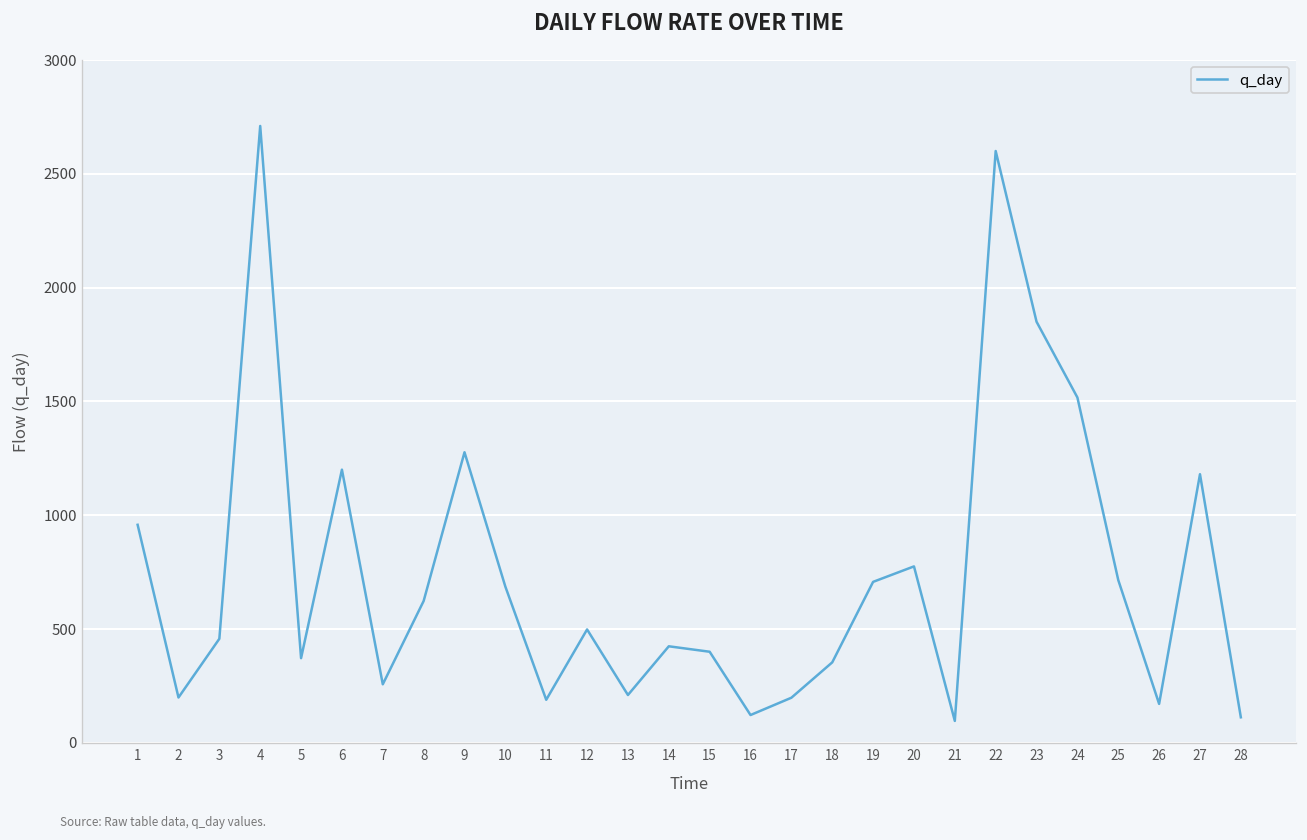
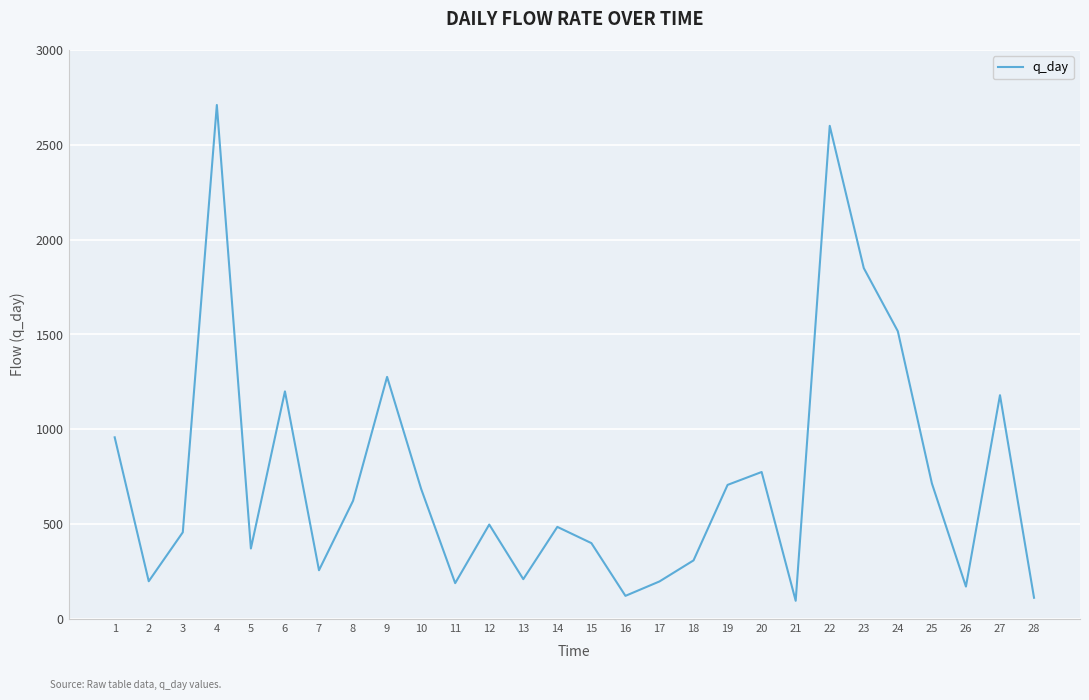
14: 420 -> 490
18: 350 -> 310
